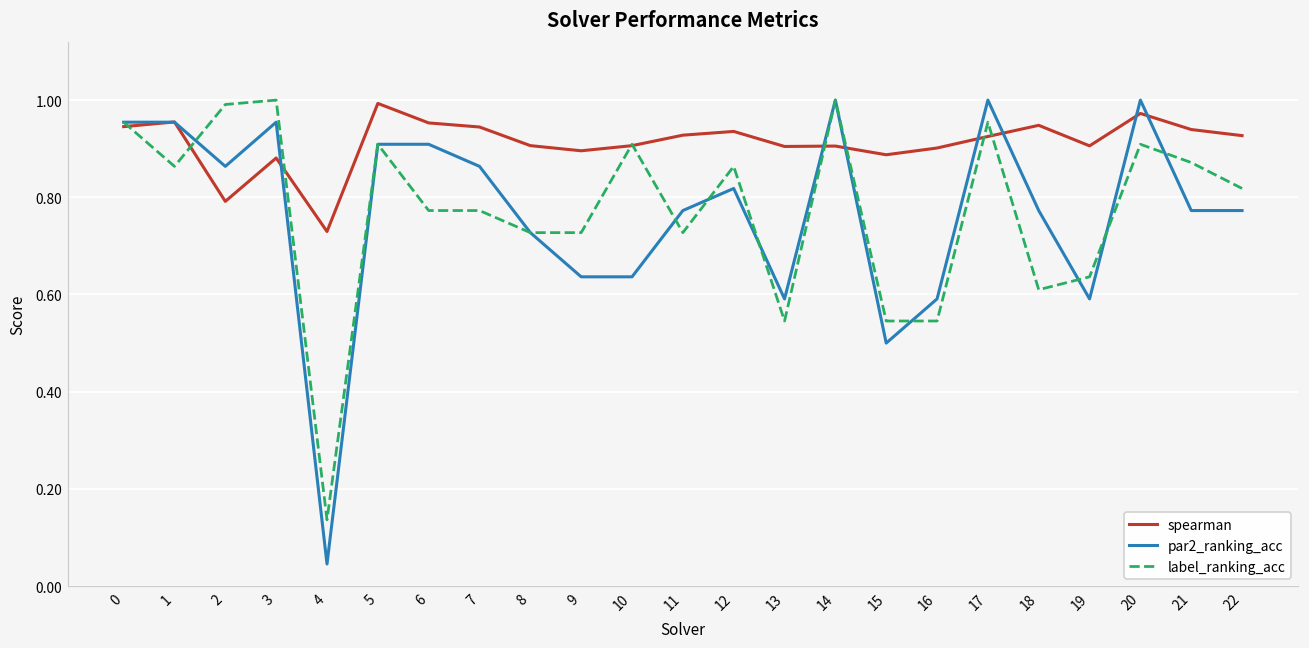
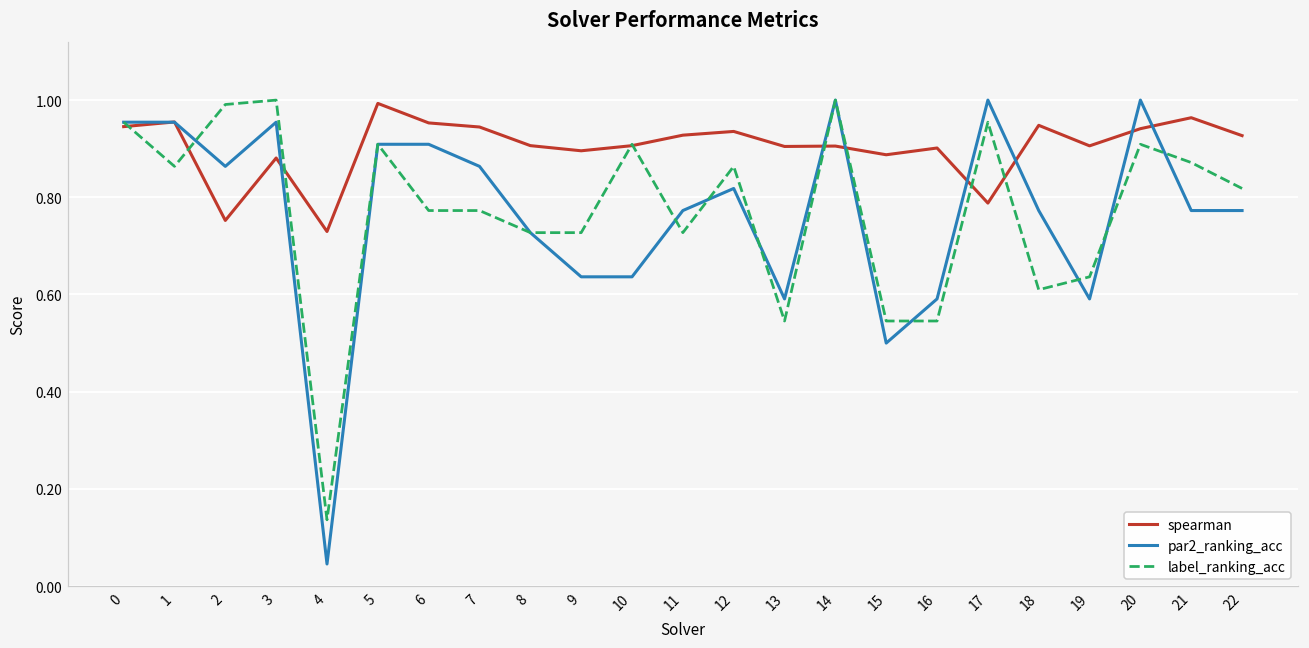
spearman, 2: 0.79 -> 0.75
spearman, 17: 0.93 -> 0.79
spearman, 20: 0.97 -> 0.94
spearman, 21: 0.94 -> 0.96
